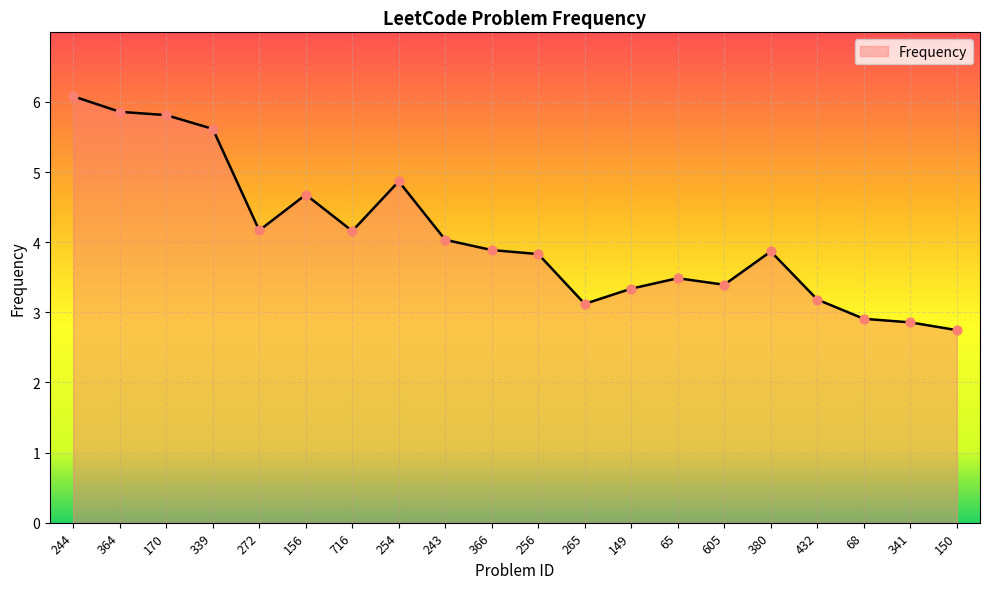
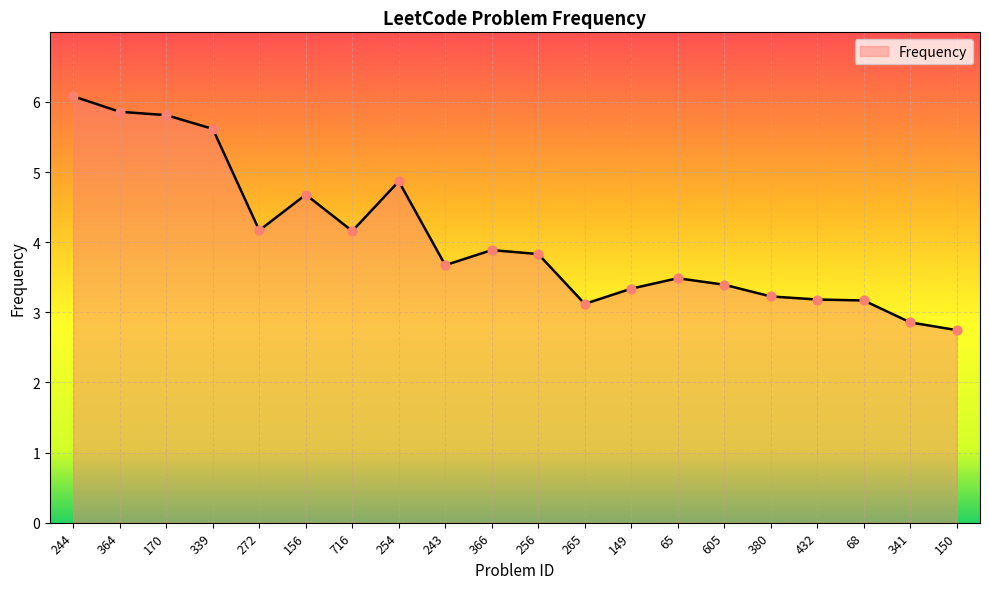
243: 4.0 -> 3.7
380: 3.9 -> 3.2
68: 2.9 -> 3.2
